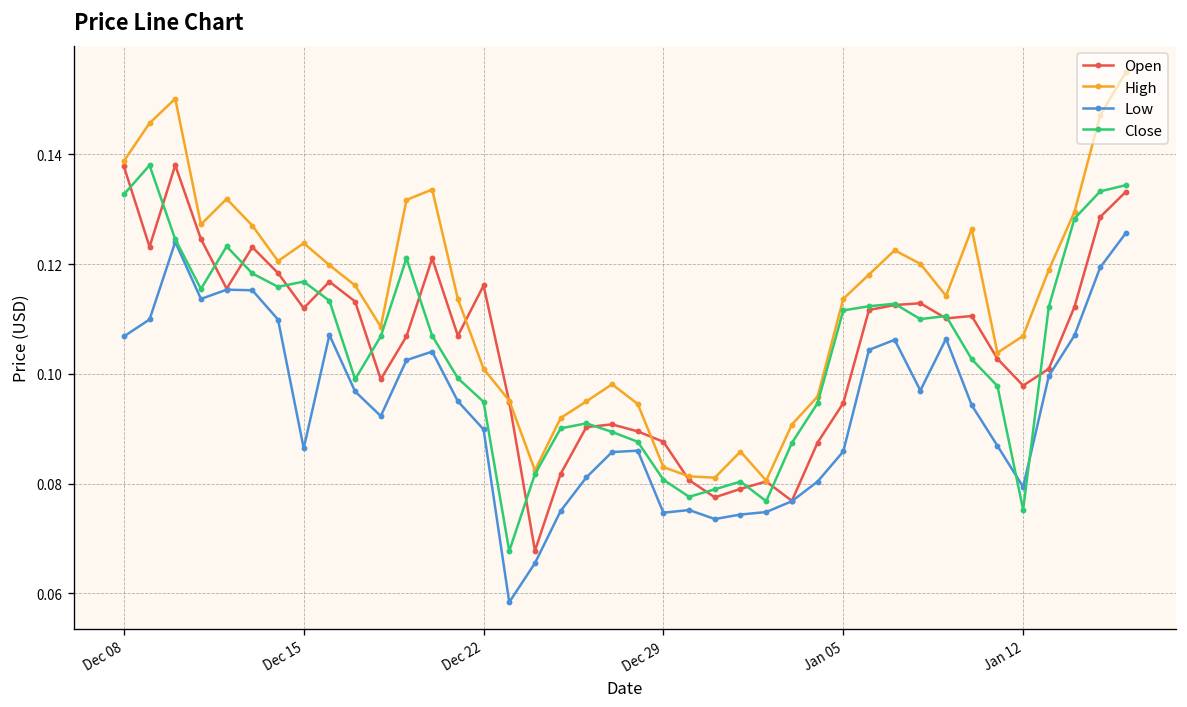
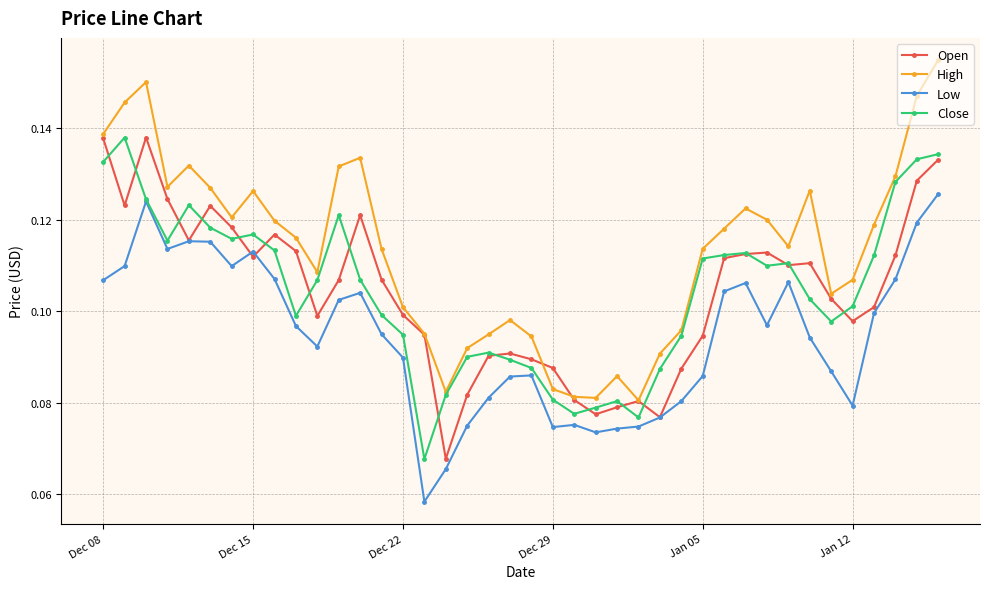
High, Dec 15: 0.124 -> 0.126
Low, Dec 15: 0.086 -> 0.113
Open, Dec 22: 0.116 -> 0.099
Close, Jan 12: 0.075 -> 0.101
